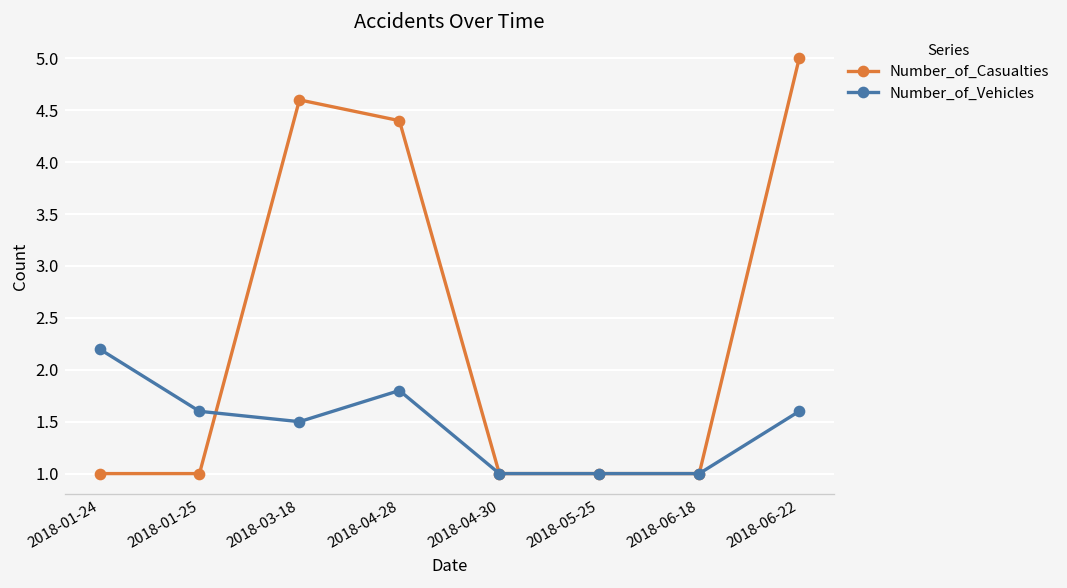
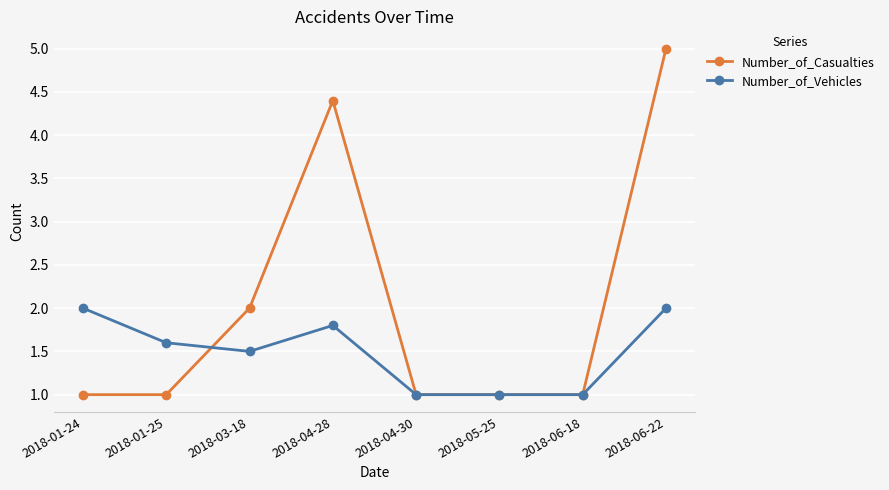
Number_of_Vehicles, 2018-01-24: 2.2 -> 2.0
Number_of_Casualties, 2018-03-18: 4.6 -> 2.0
Number_of_Vehicles, 2018-06-22: 1.6 -> 2.0
